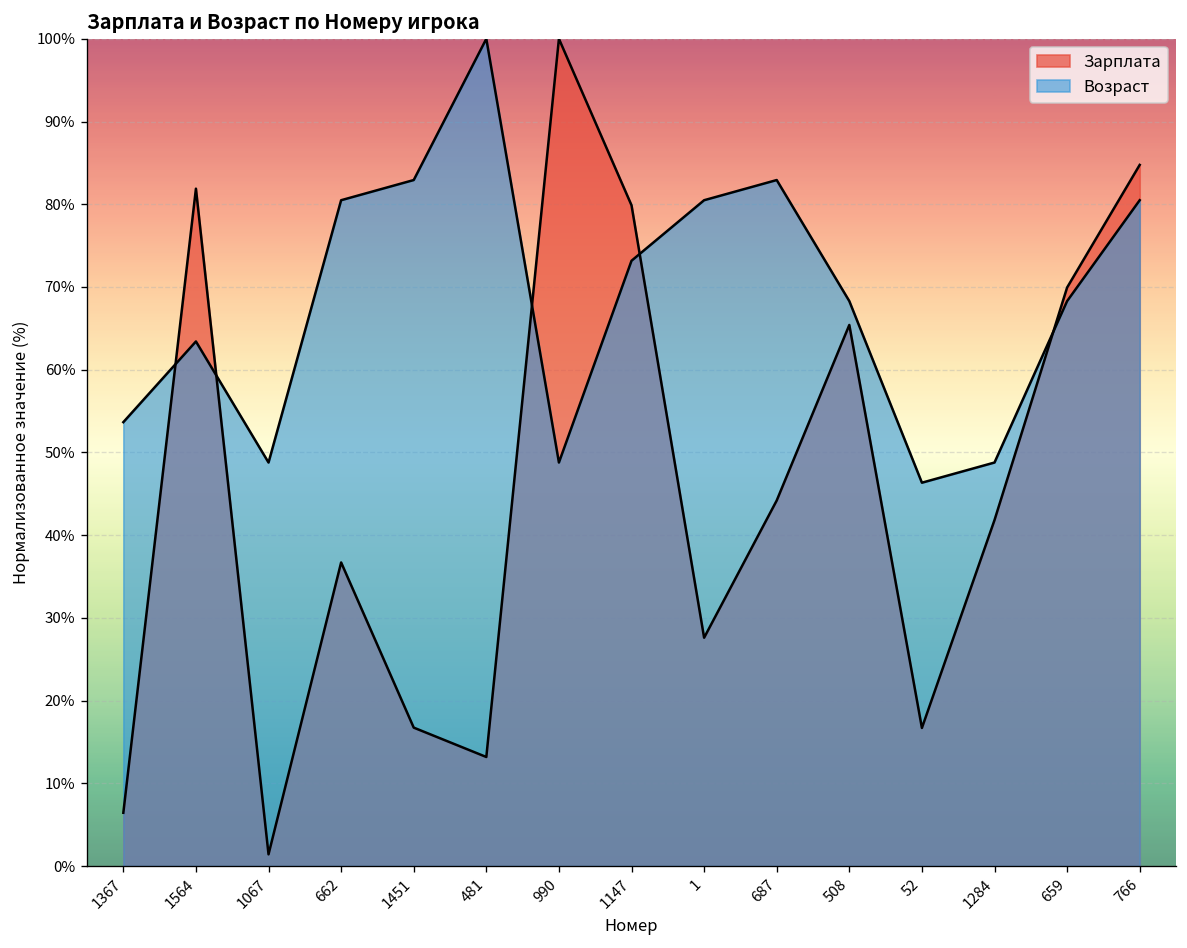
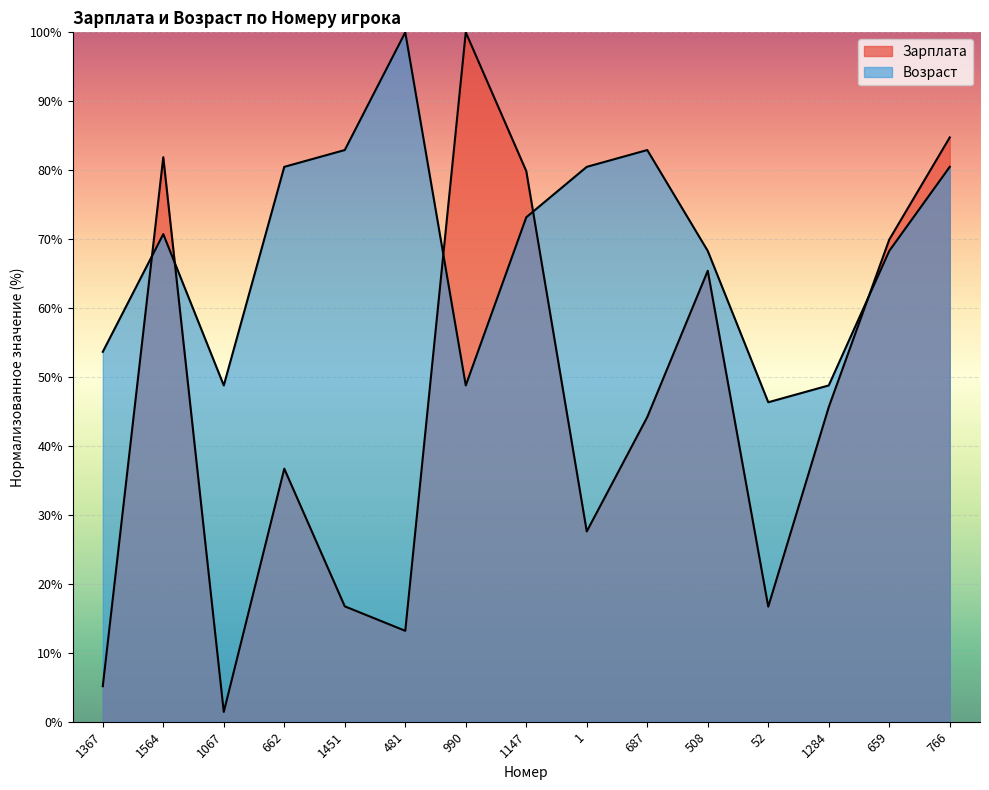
Зарплата, 1367: 6% -> 5%
Возраст, 1564: 63% -> 71%
Зарплата, 1284: 42% -> 46%
